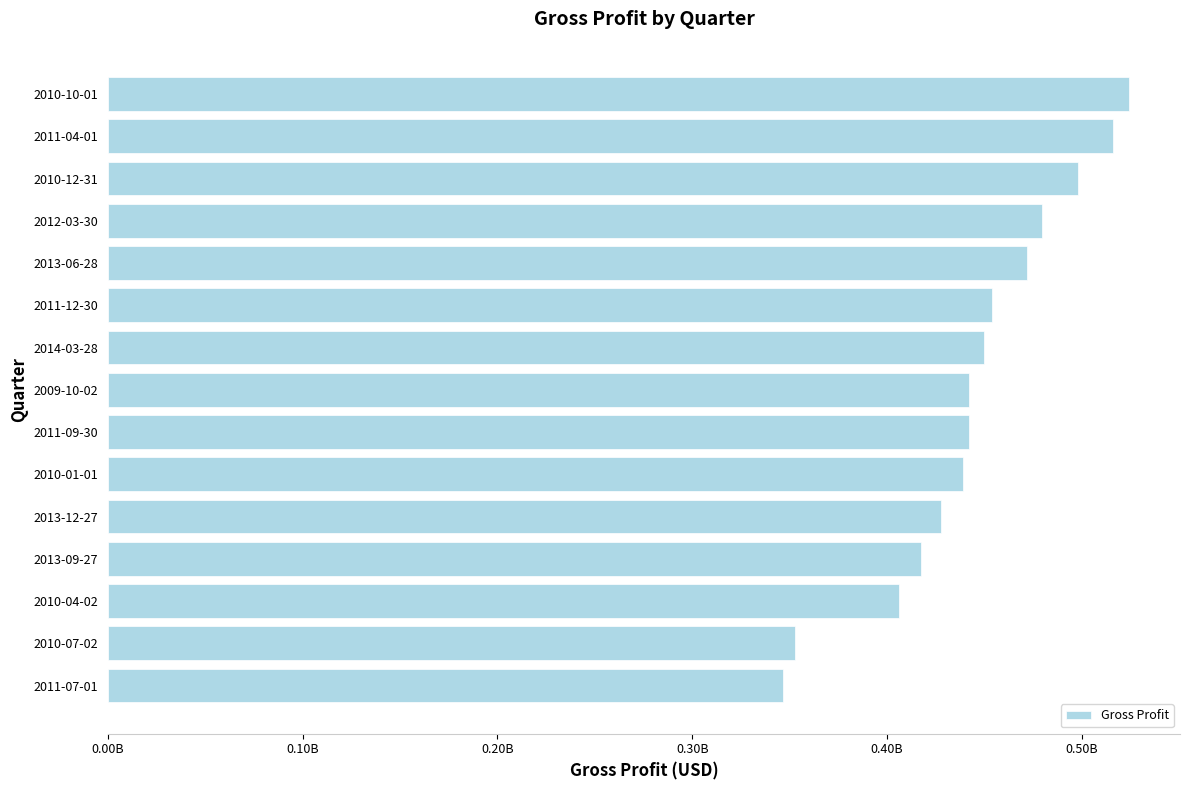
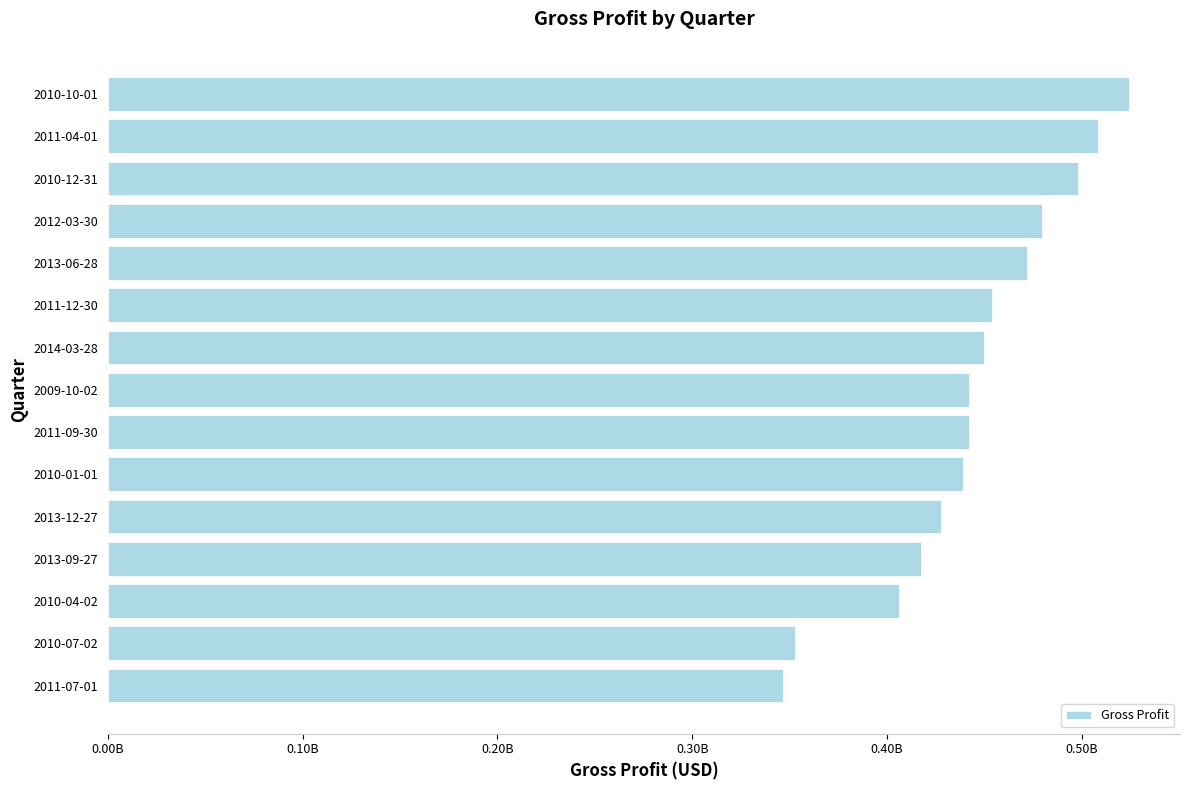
2011-04-01: 516000000 -> 508000000
